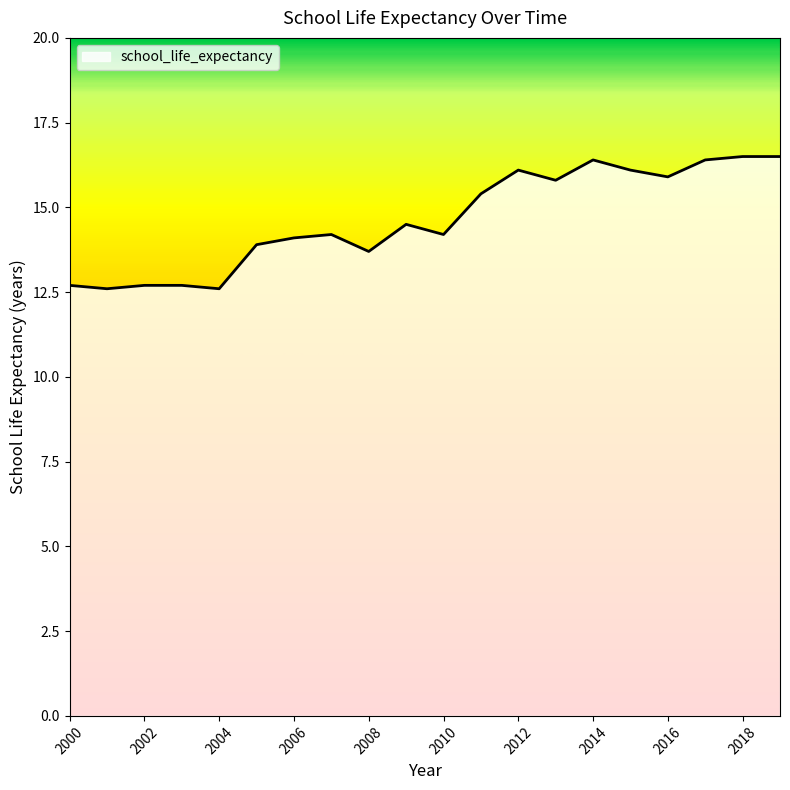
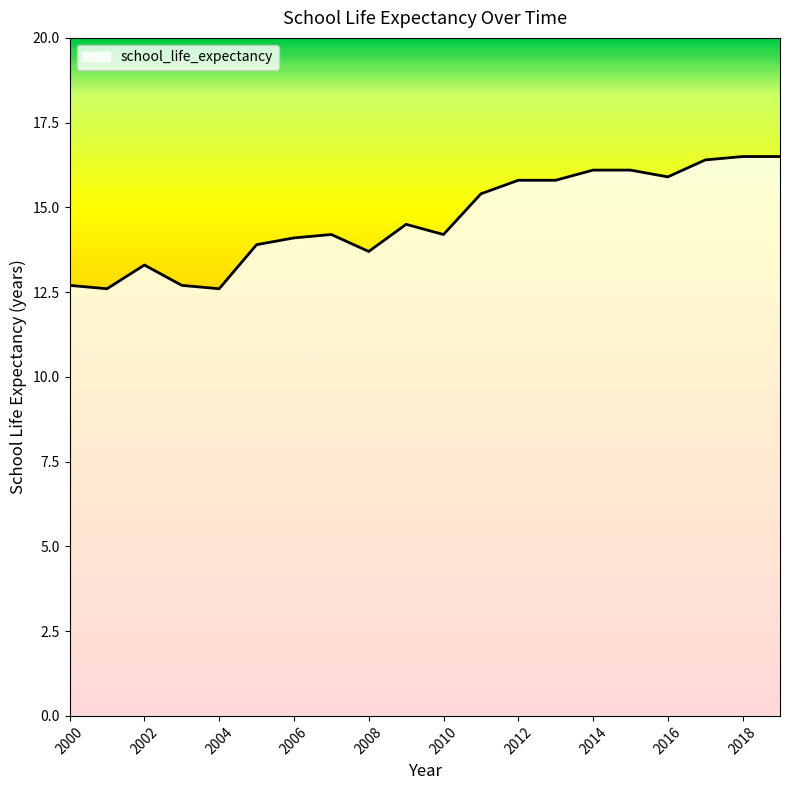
2002: 12.7 -> 13.3
2012: 16.1 -> 15.8
2014: 16.4 -> 16.1
